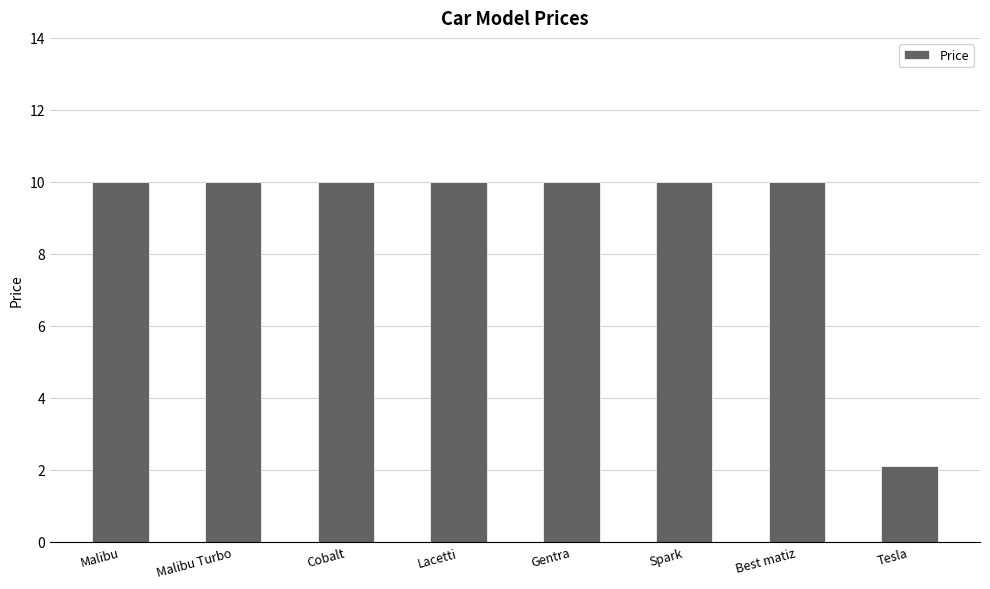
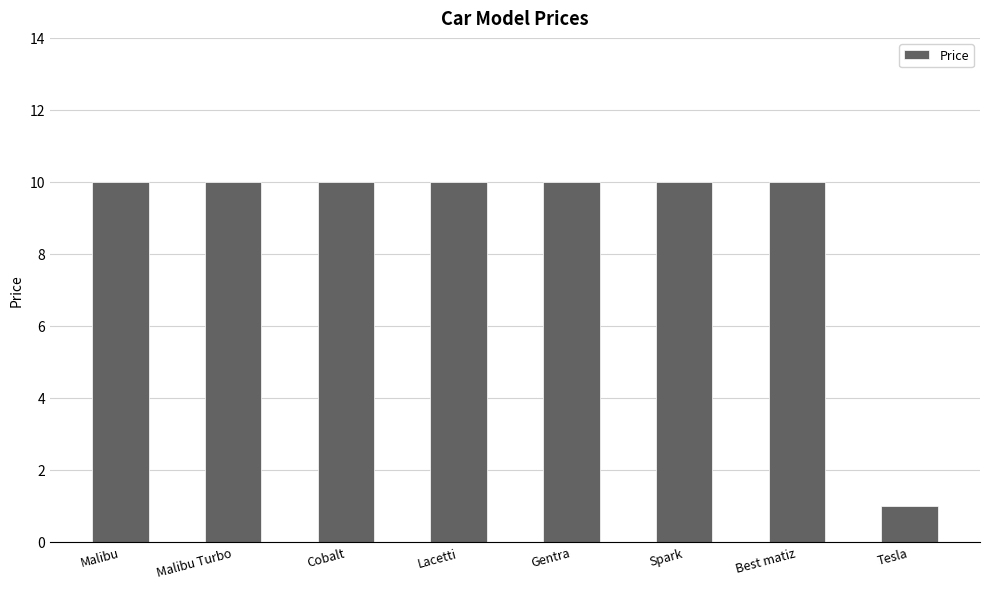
Tesla: 2.1 -> 1.0
